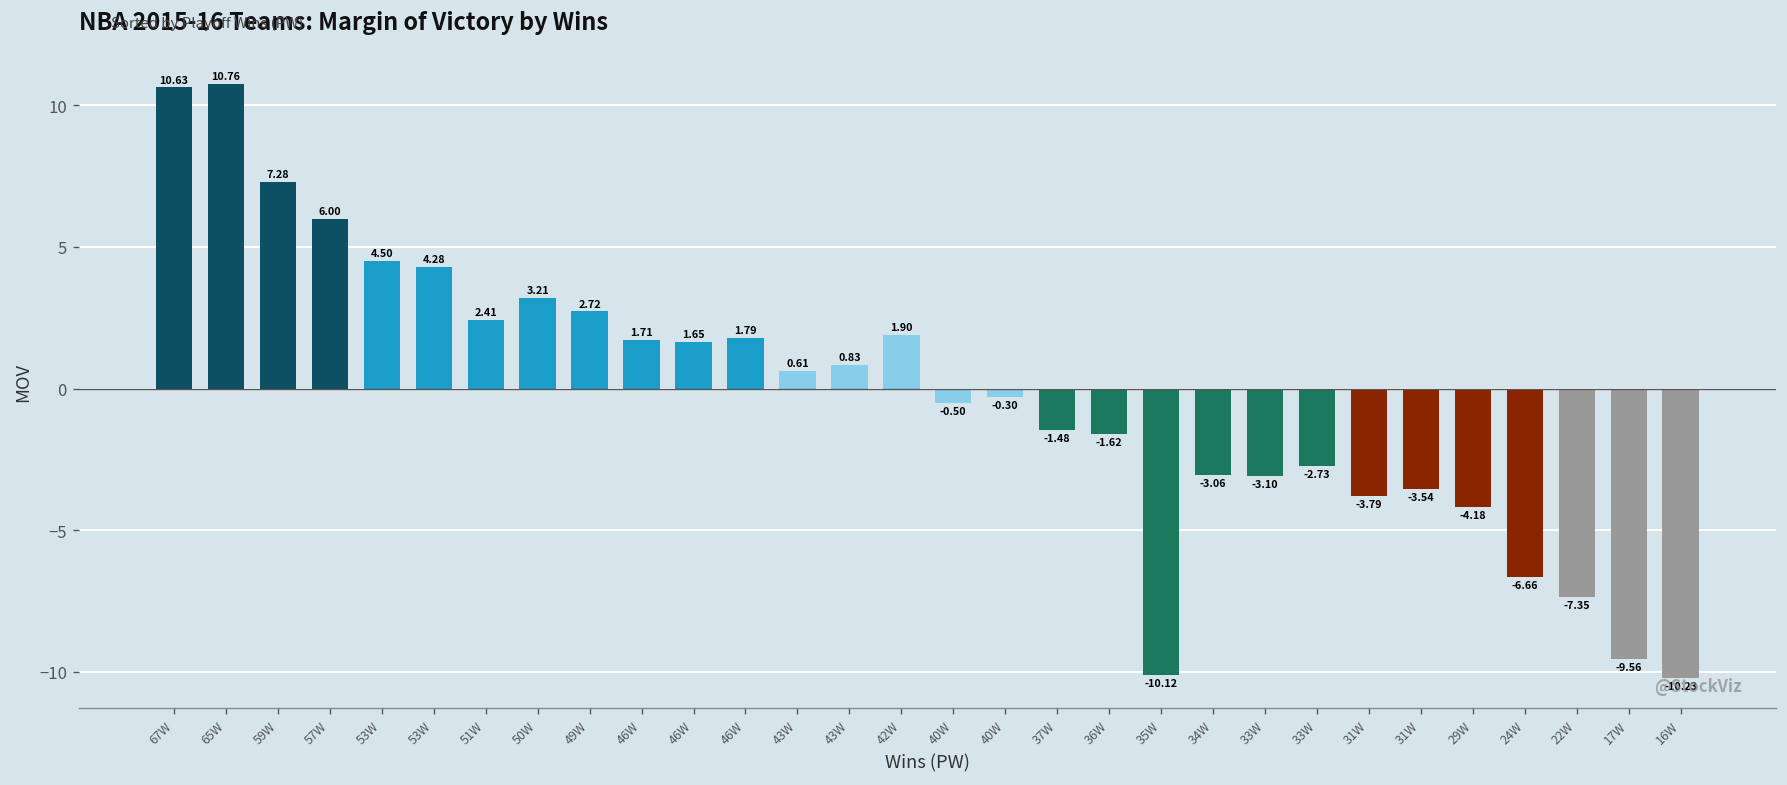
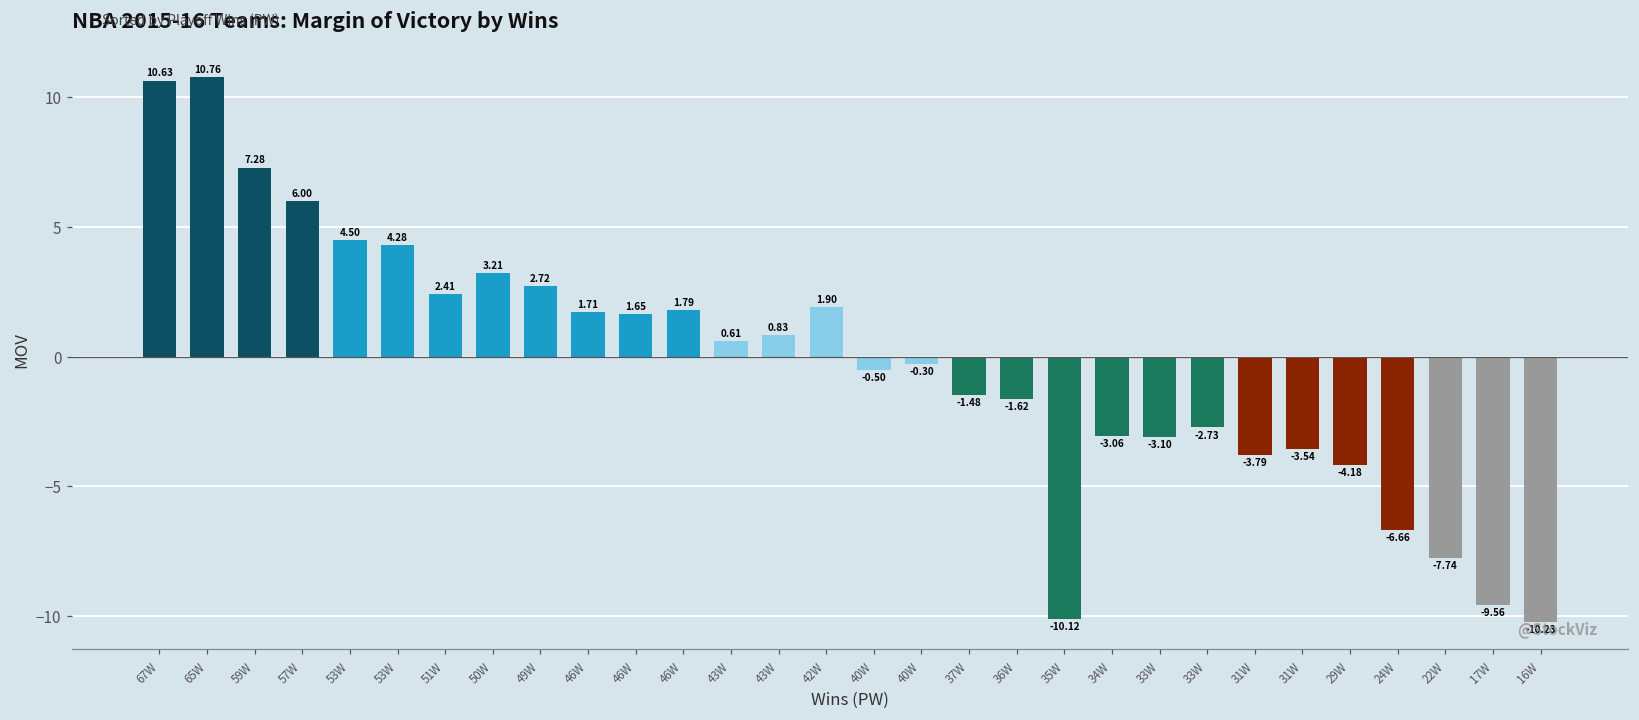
22W: -7.35 -> -7.74
